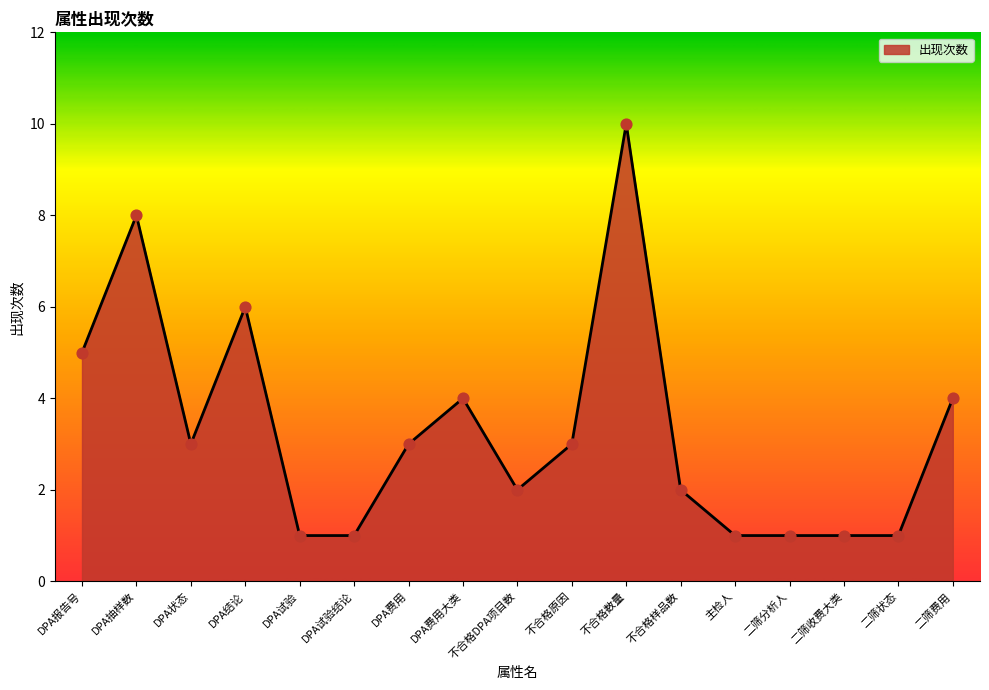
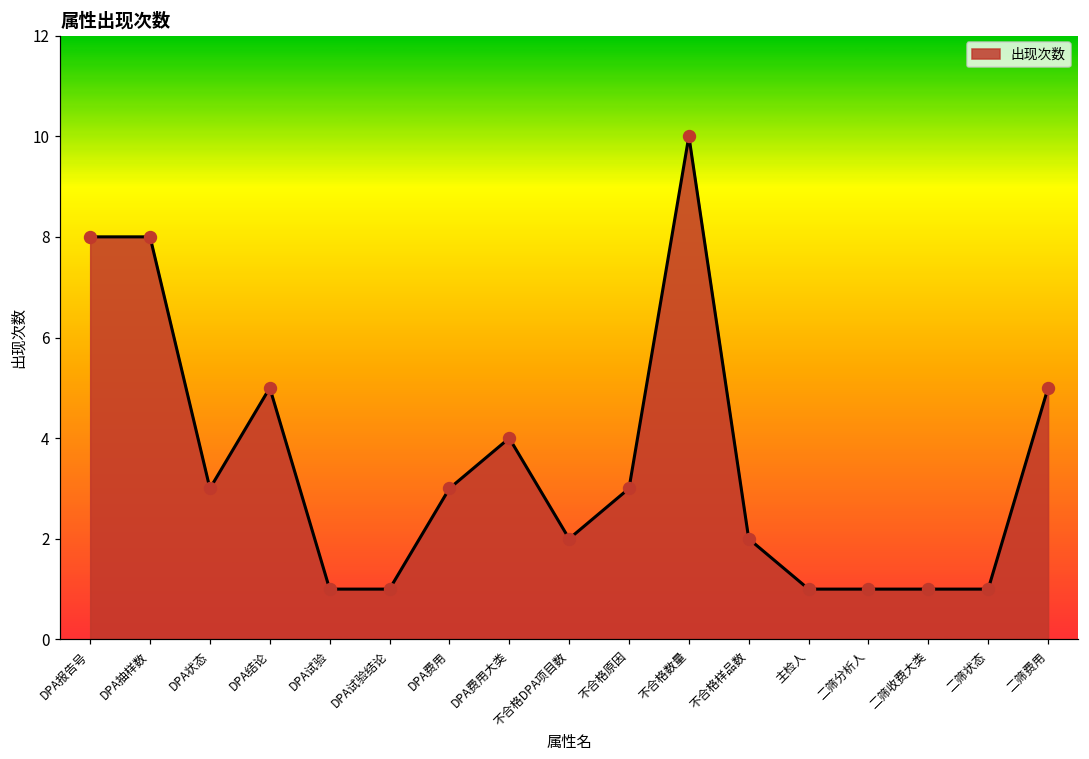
DPA报告号: 5 -> 8
DPA结论: 6 -> 5
二筛费用: 4 -> 5
